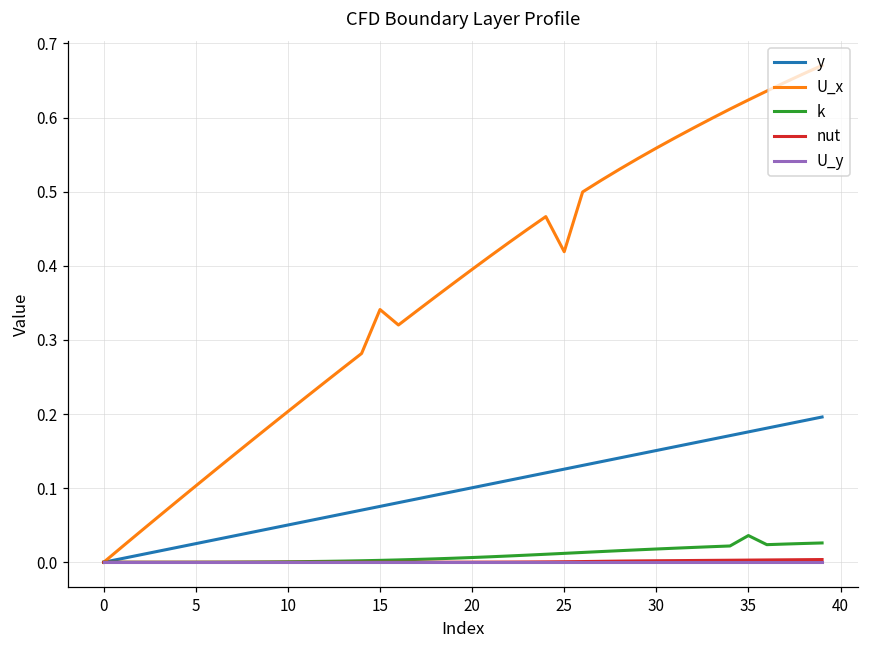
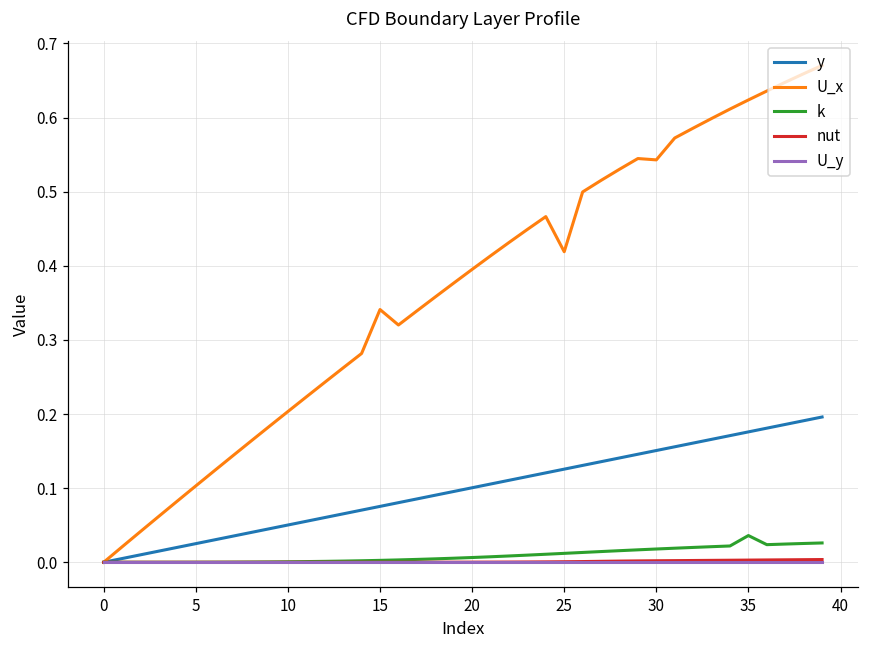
U_x, 30: 0.56 -> 0.54
